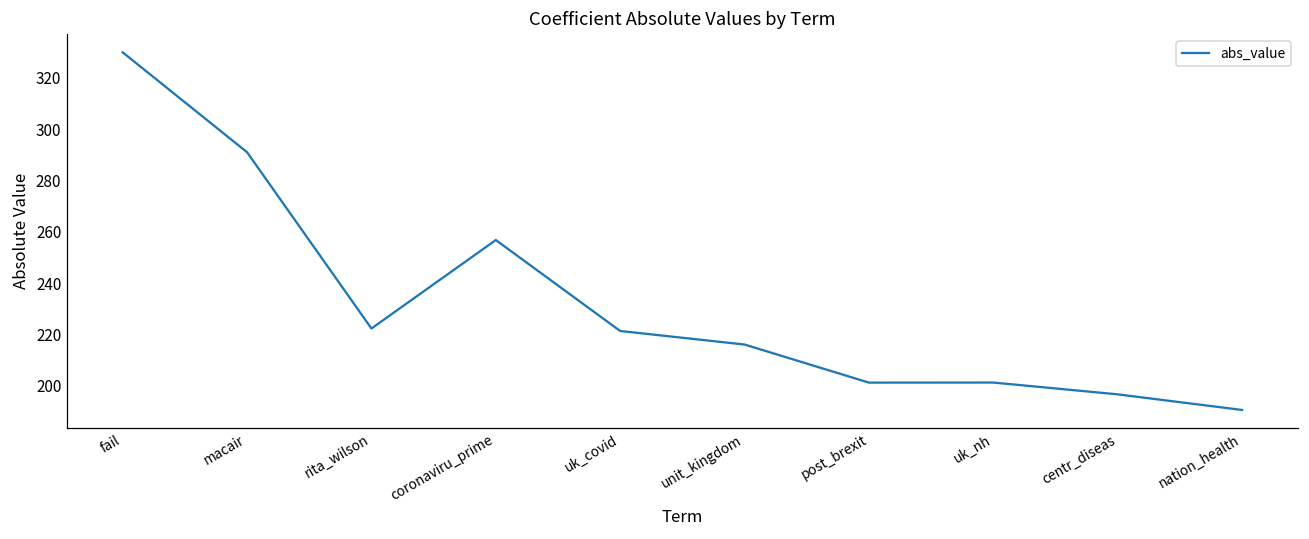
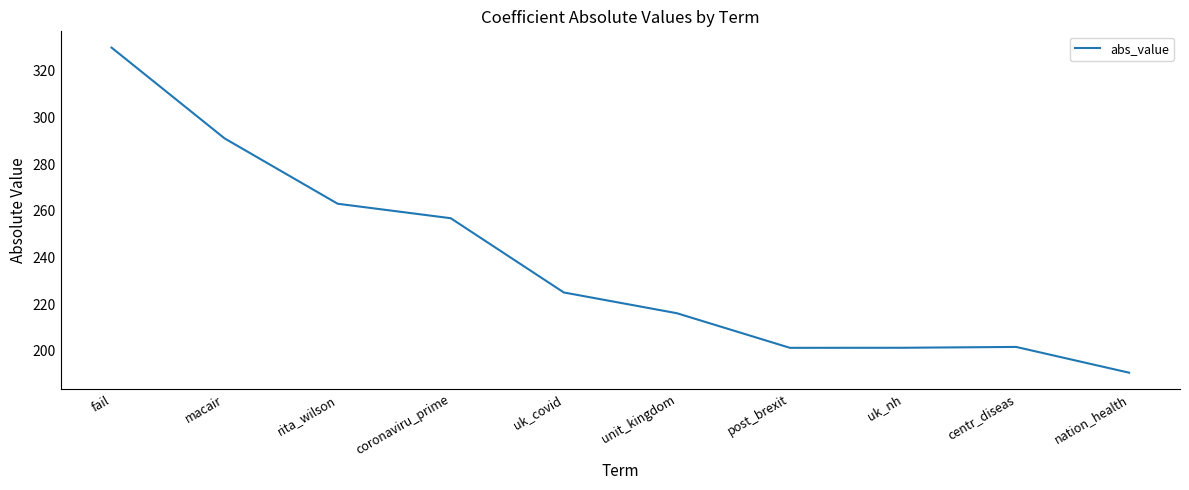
rita_wilson: 222 -> 263
uk_covid: 221 -> 225
centr_diseas: 197 -> 202
